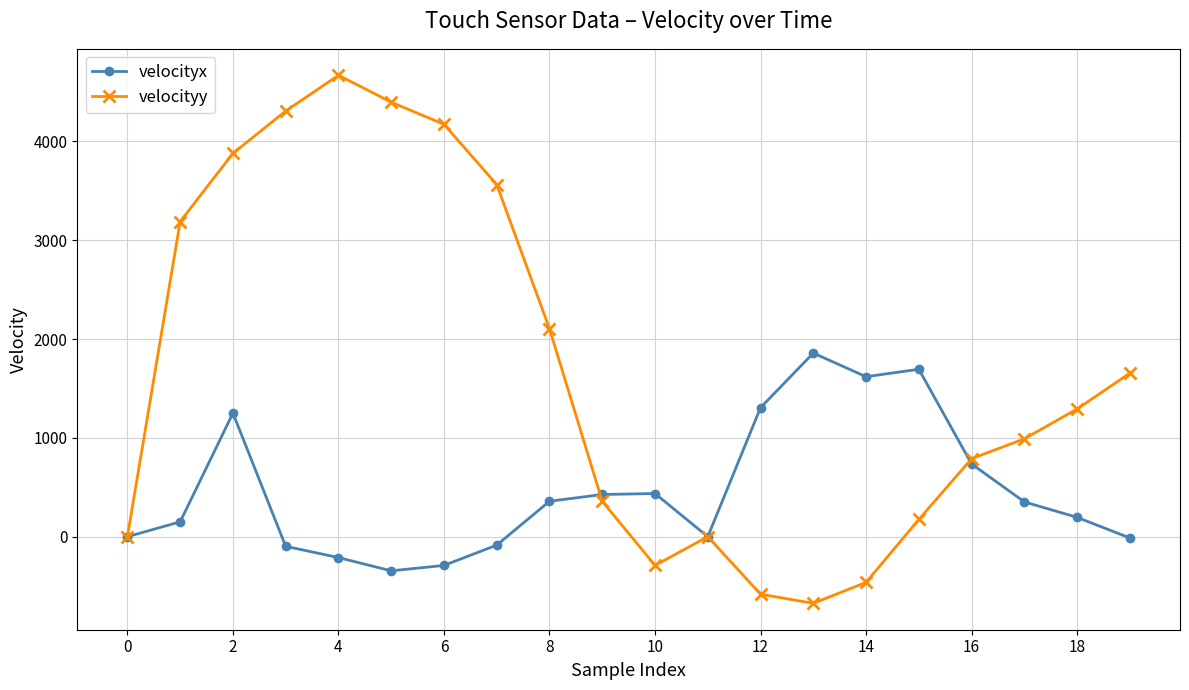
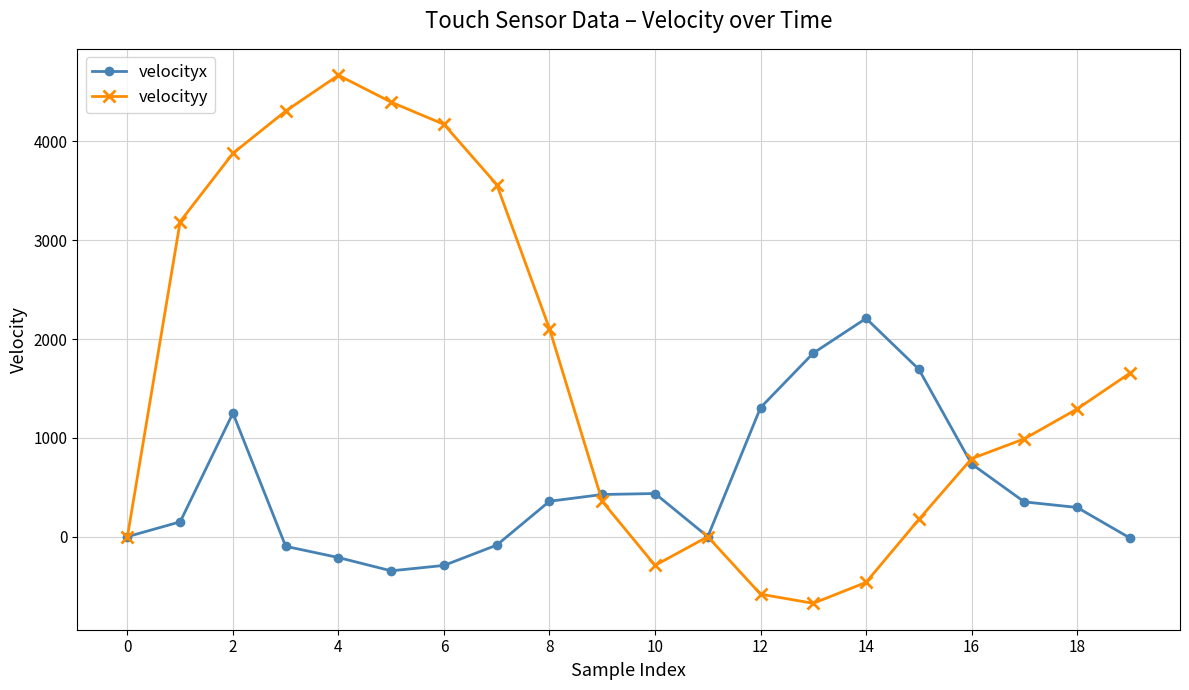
velocityx, 14: 1600 -> 2200
velocityx, 18: 200 -> 300
